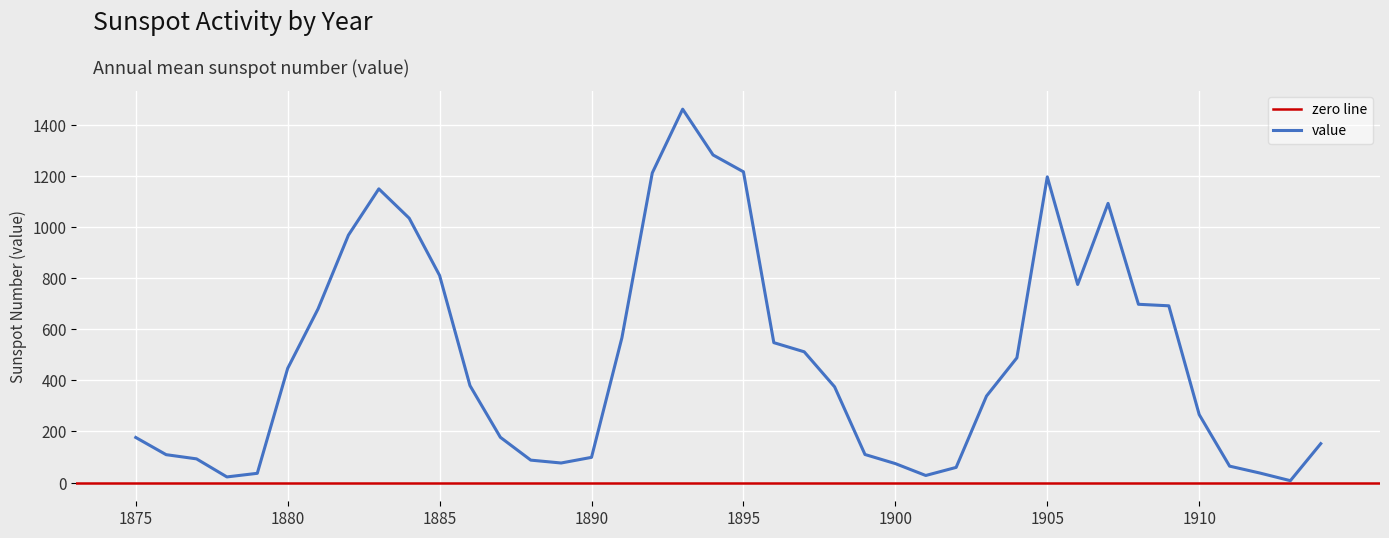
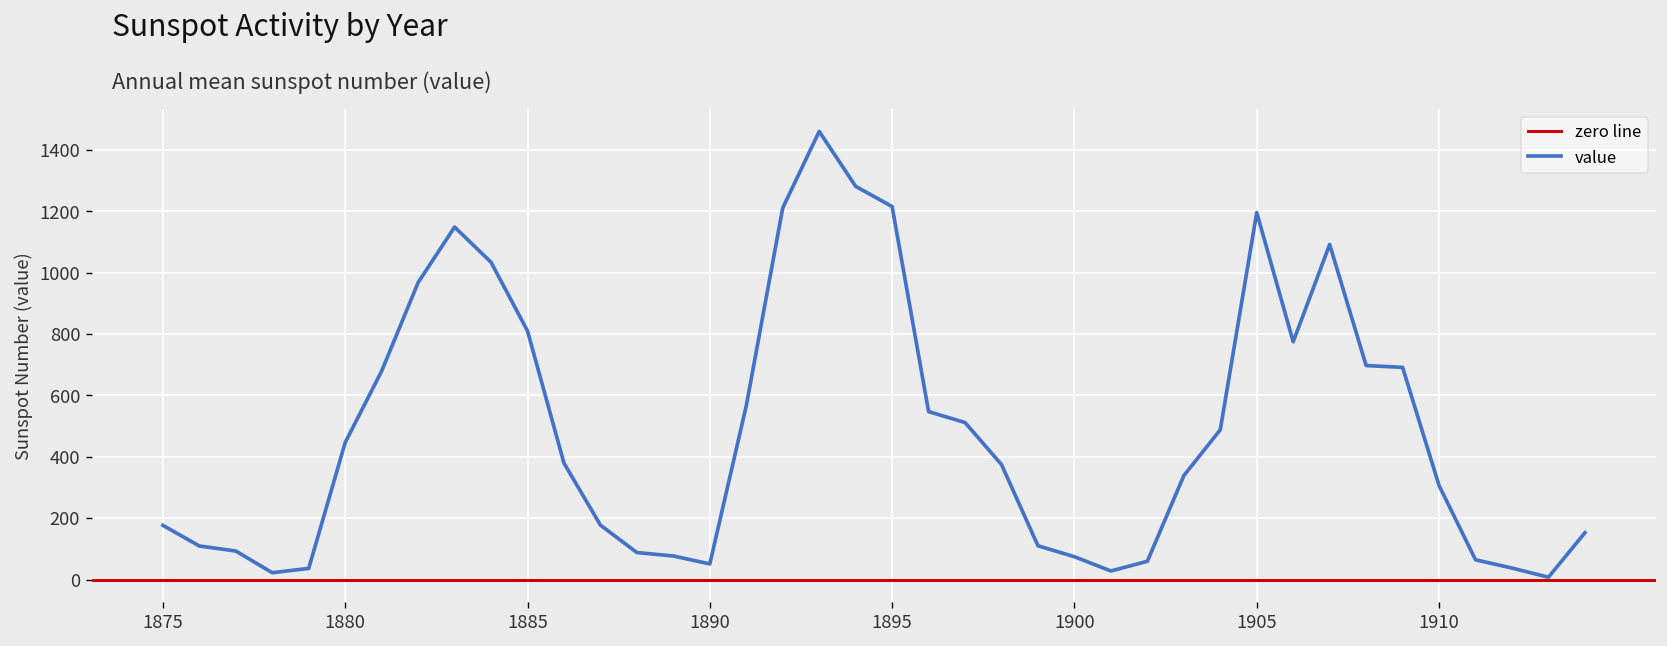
1890: 100 -> 50
1910: 270 -> 310
